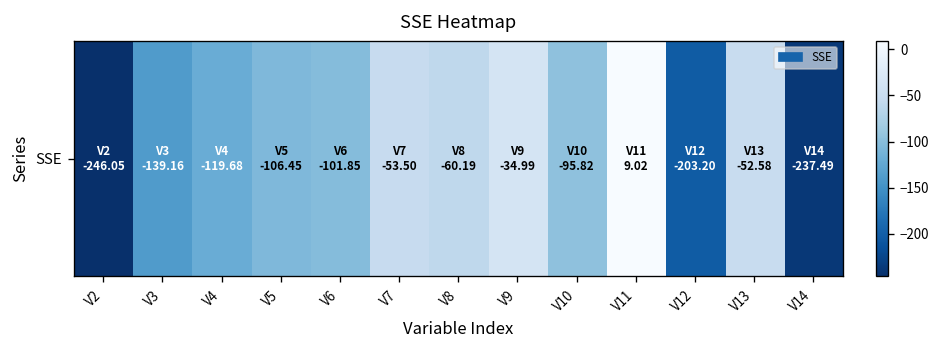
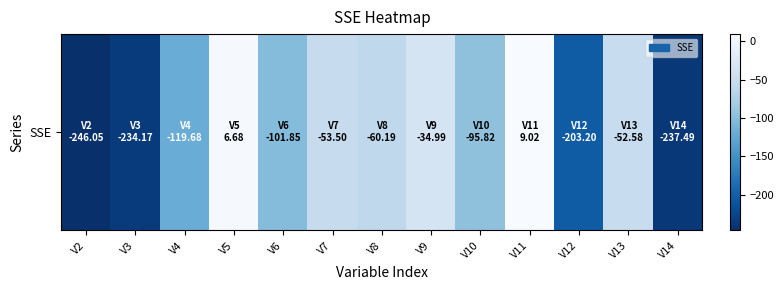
SSE, V3: -139.16 -> -234.17
SSE, V5: -106.45 -> 6.68
